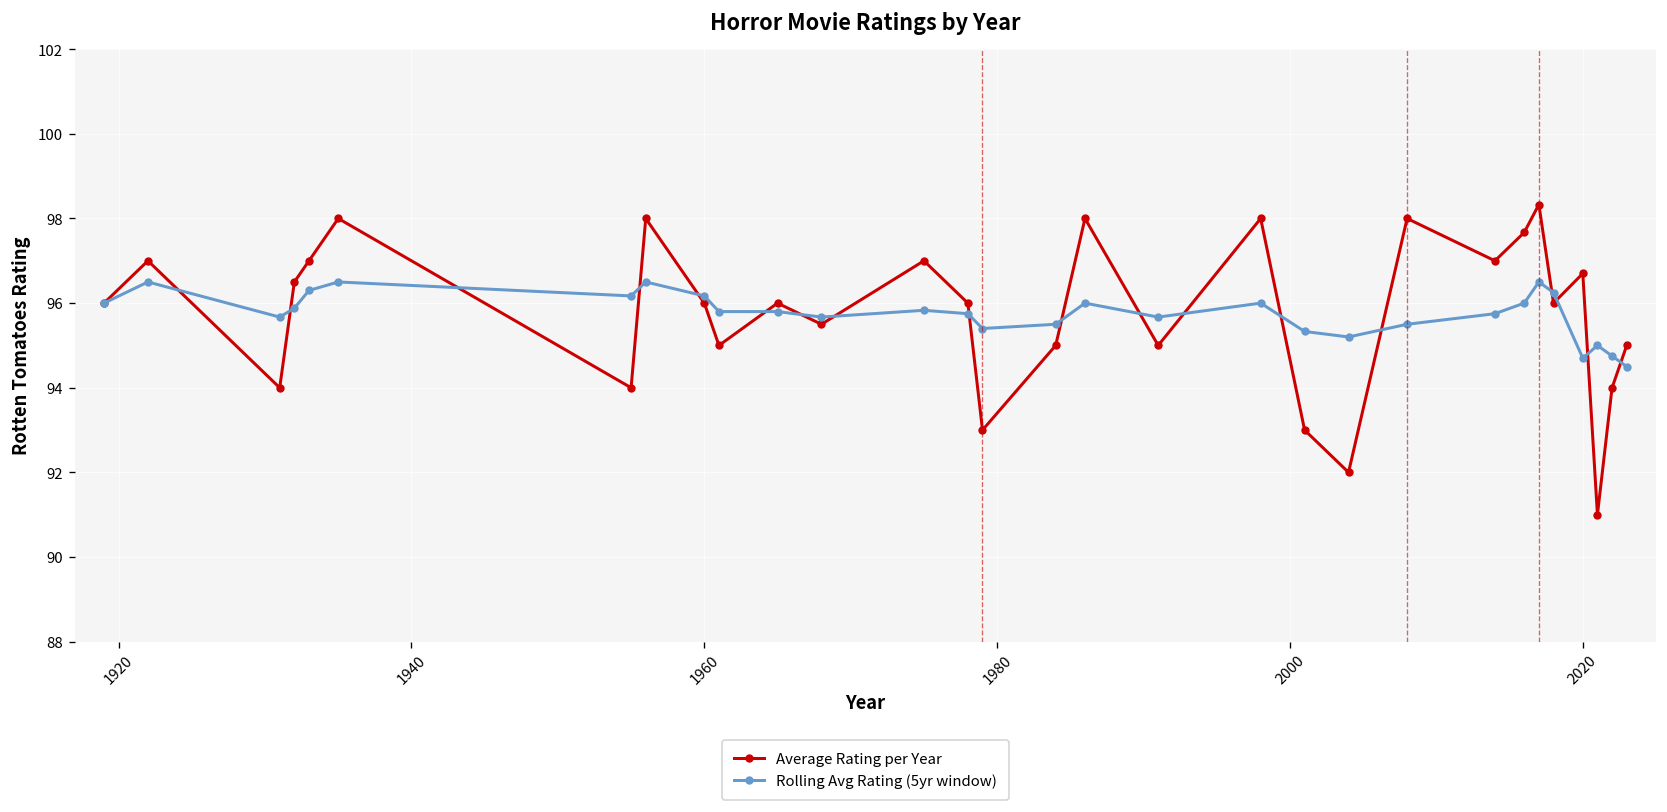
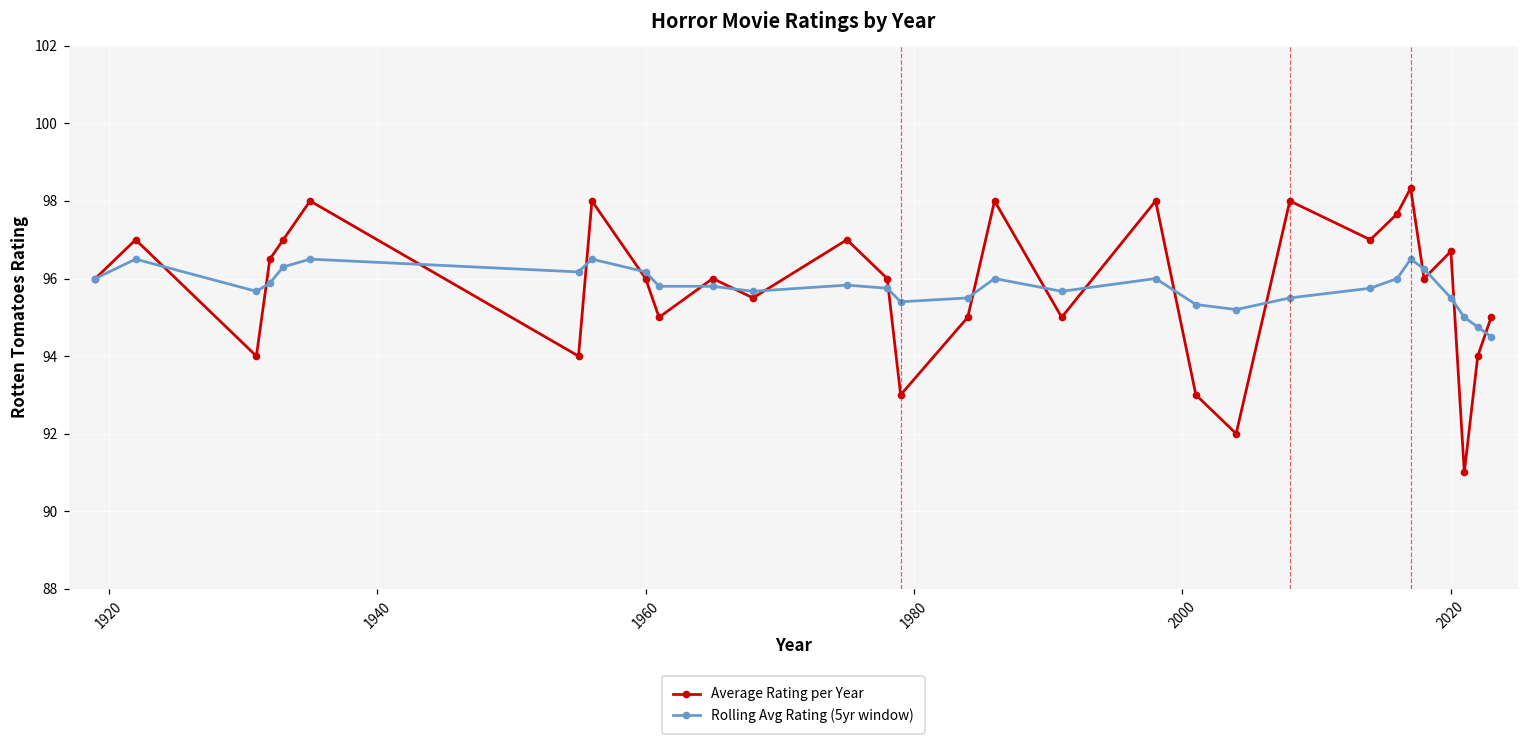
Rolling Avg Rating (5yr window), 2020: 94.7 -> 95.5
